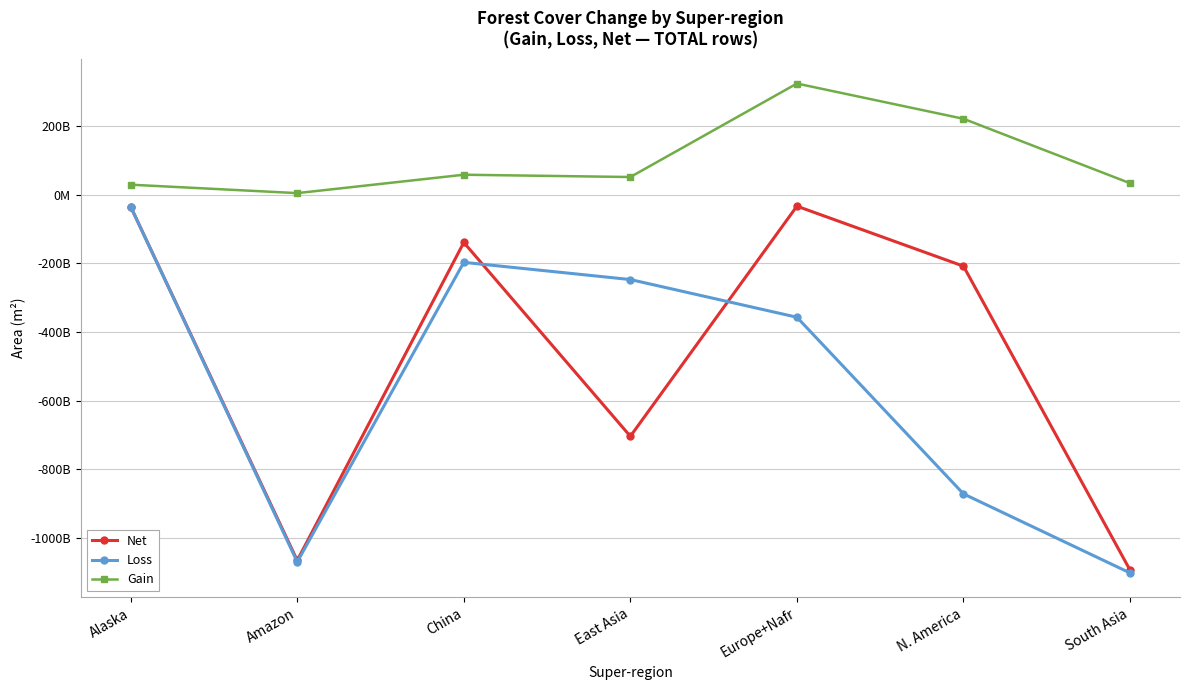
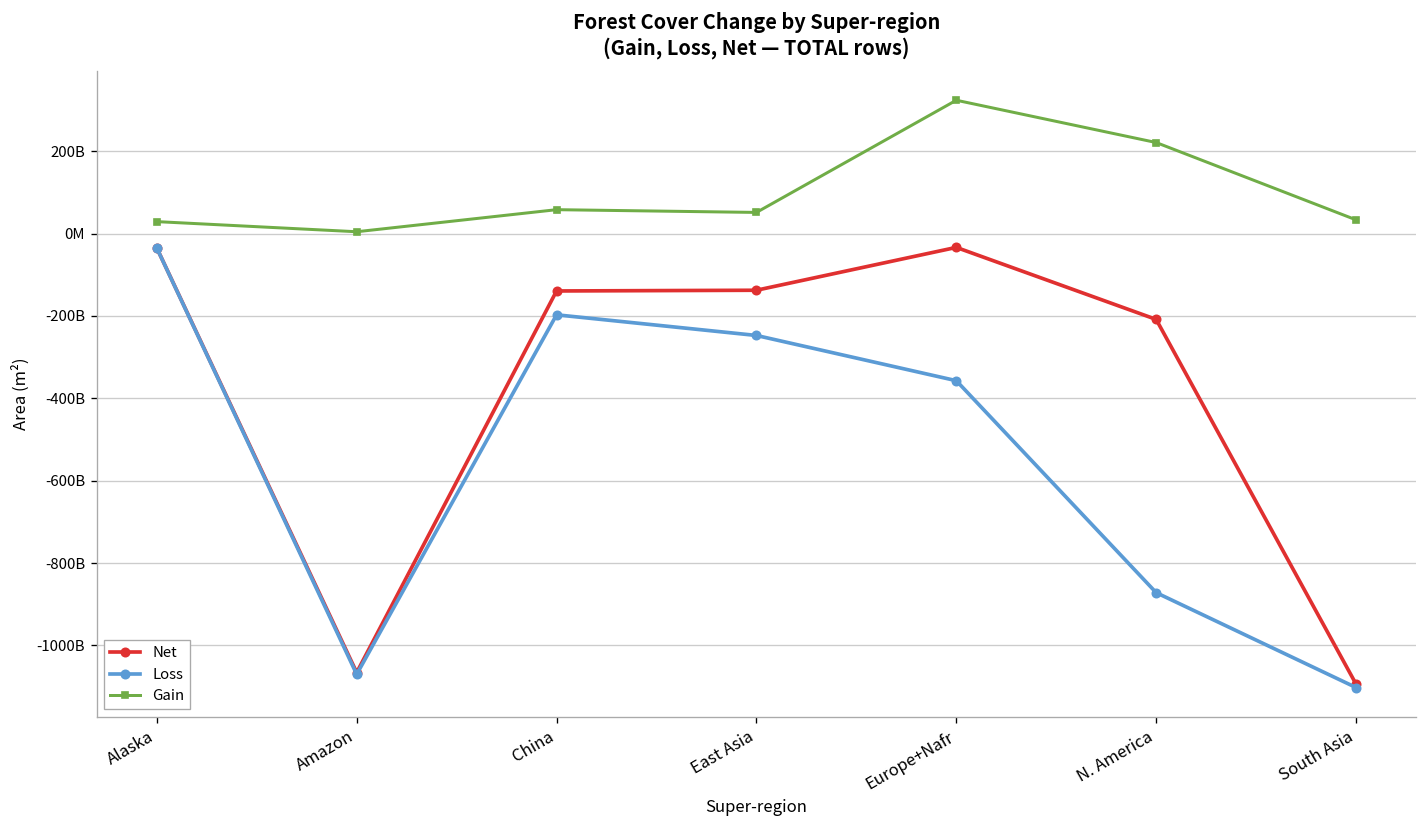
Net, East Asia: -700000000000 -> -140000000000
